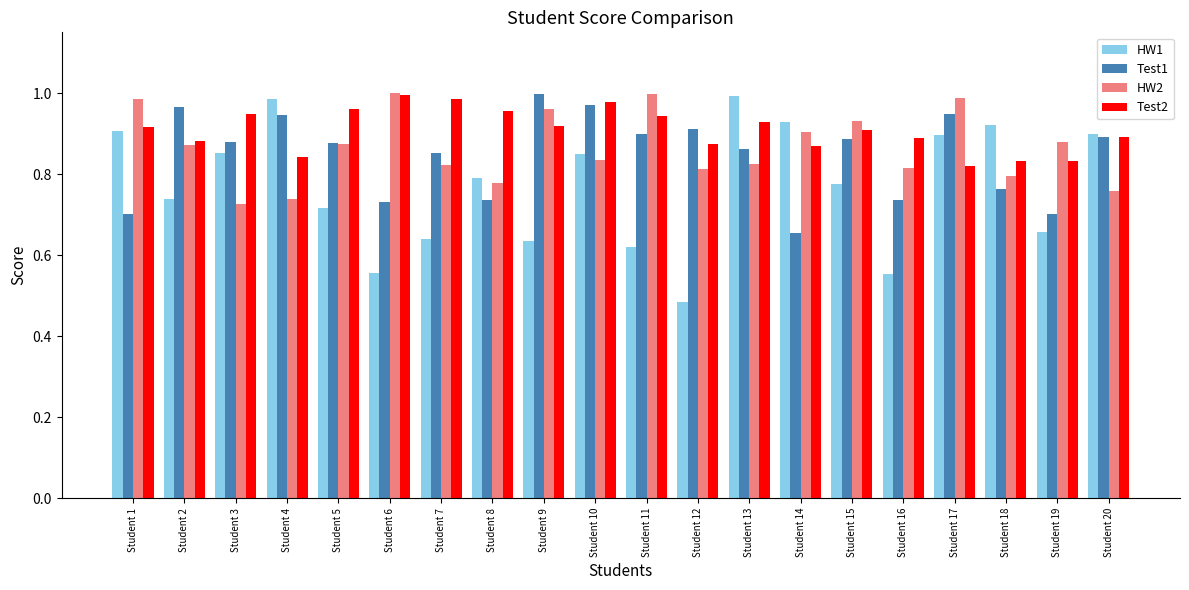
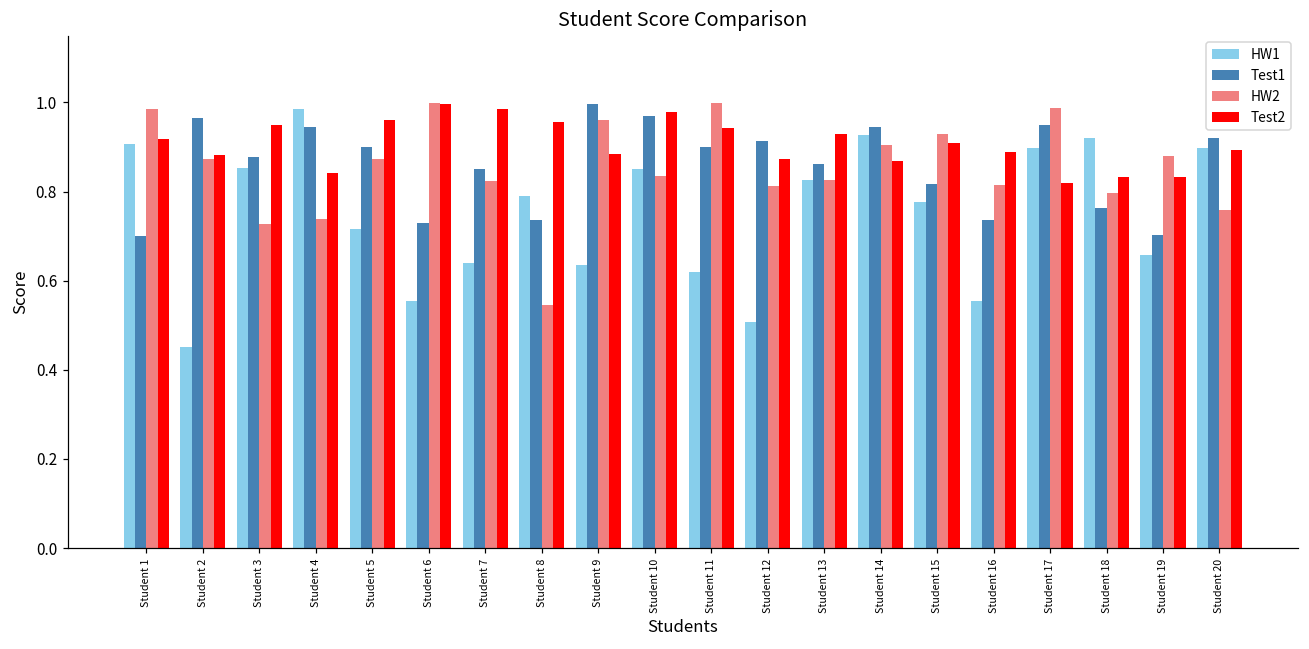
HW1, Student 2: 0.74 -> 0.45
Test1, Student 5: 0.88 -> 0.90
HW2, Student 8: 0.78 -> 0.55
Test2, Student 9: 0.92 -> 0.88
HW1, Student 12: 0.48 -> 0.51
HW1, Student 13: 0.99 -> 0.82
Test1, Student 14: 0.65 -> 0.94
Test1, Student 15: 0.89 -> 0.82
Test1, Student 20: 0.89 -> 0.92
